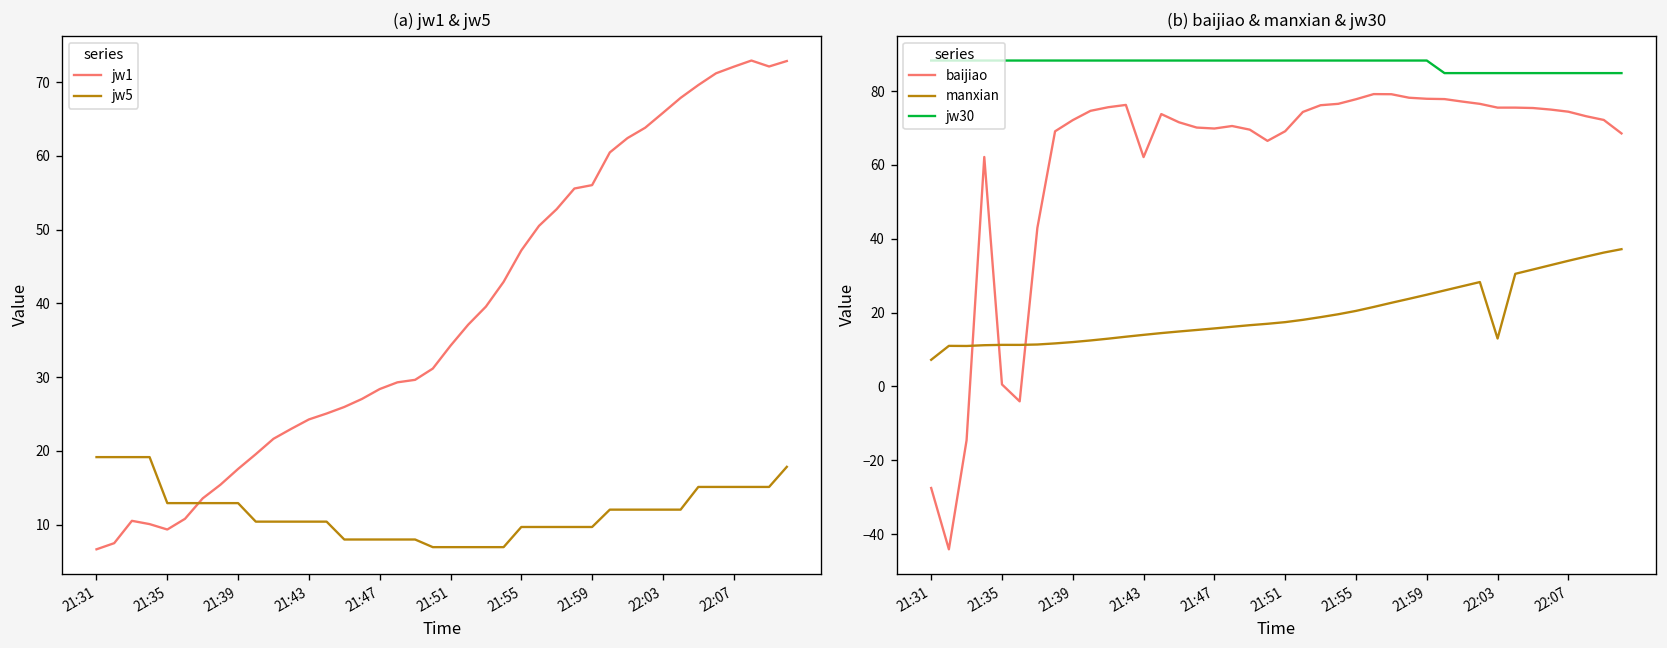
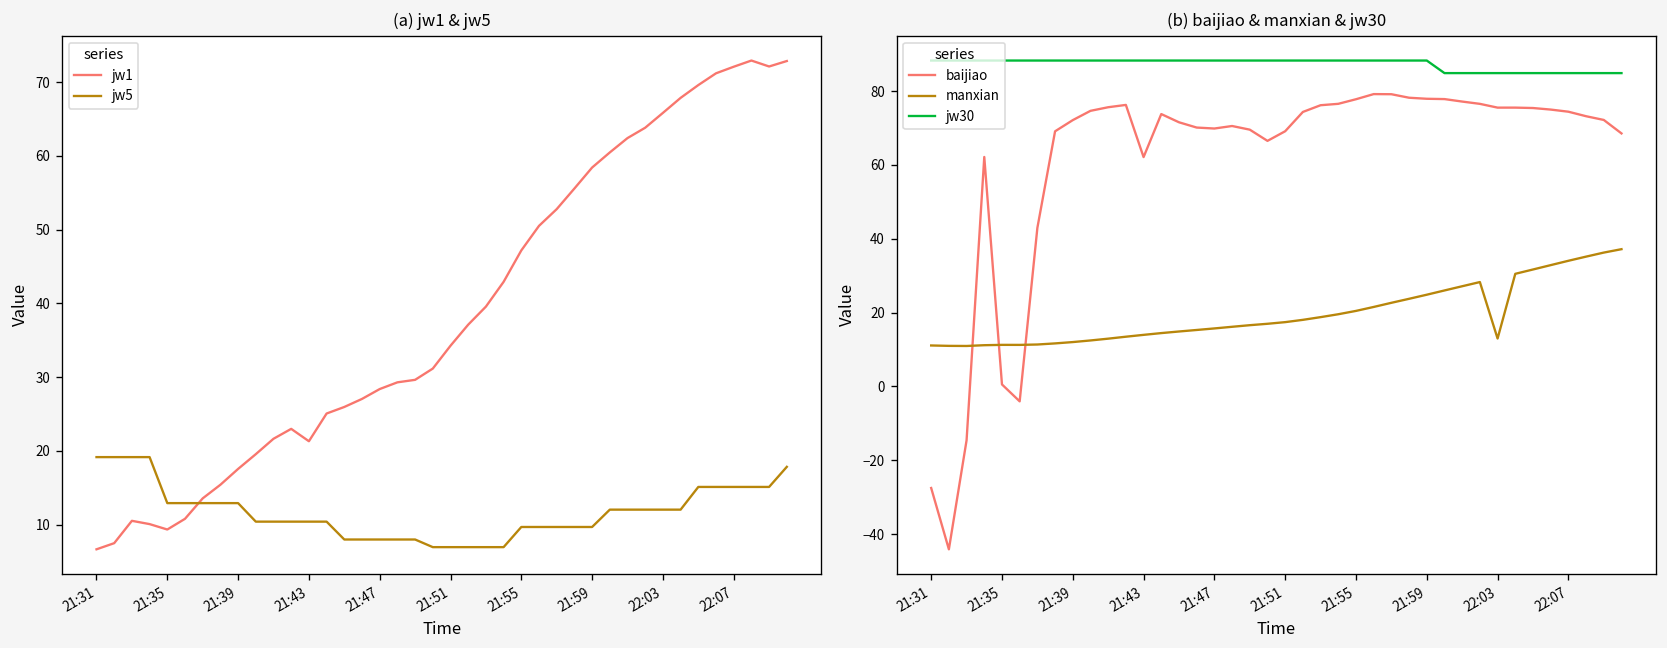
(a) jw1 & jw5, jw1, 21:43: 24 -> 21
(a) jw1 & jw5, jw1, 21:59: 56 -> 58
(b) baijiao & manxian & jw30, manxian, 21:31: 7 -> 11
